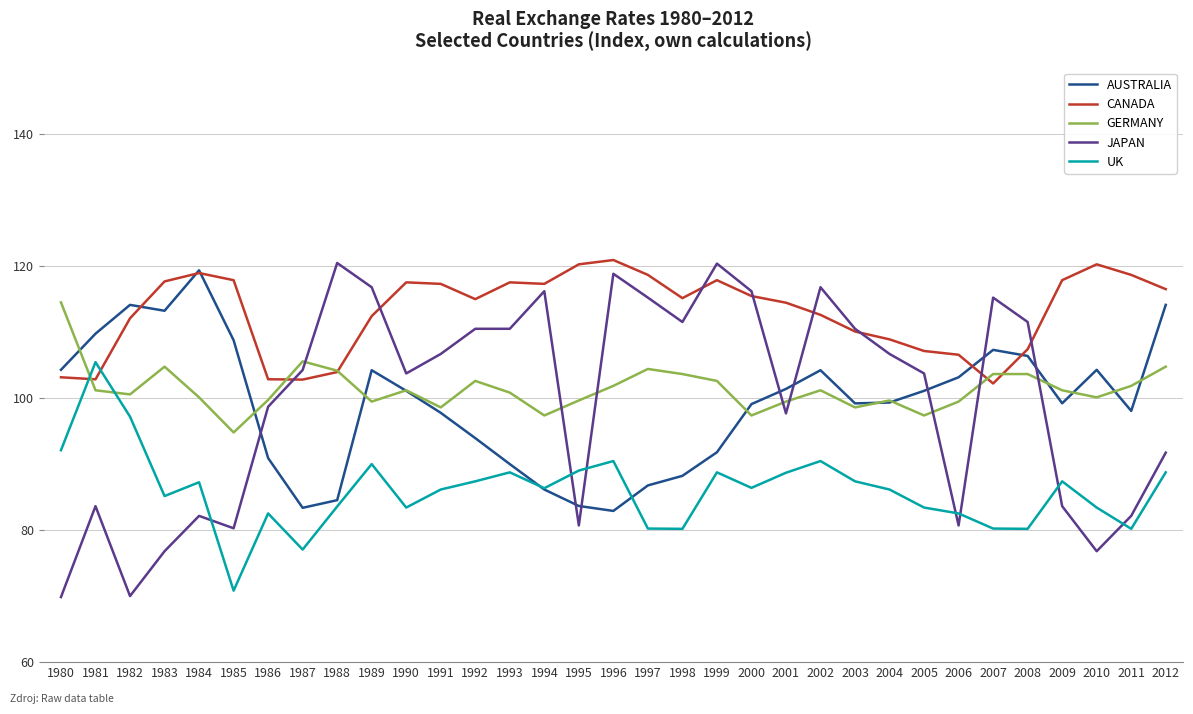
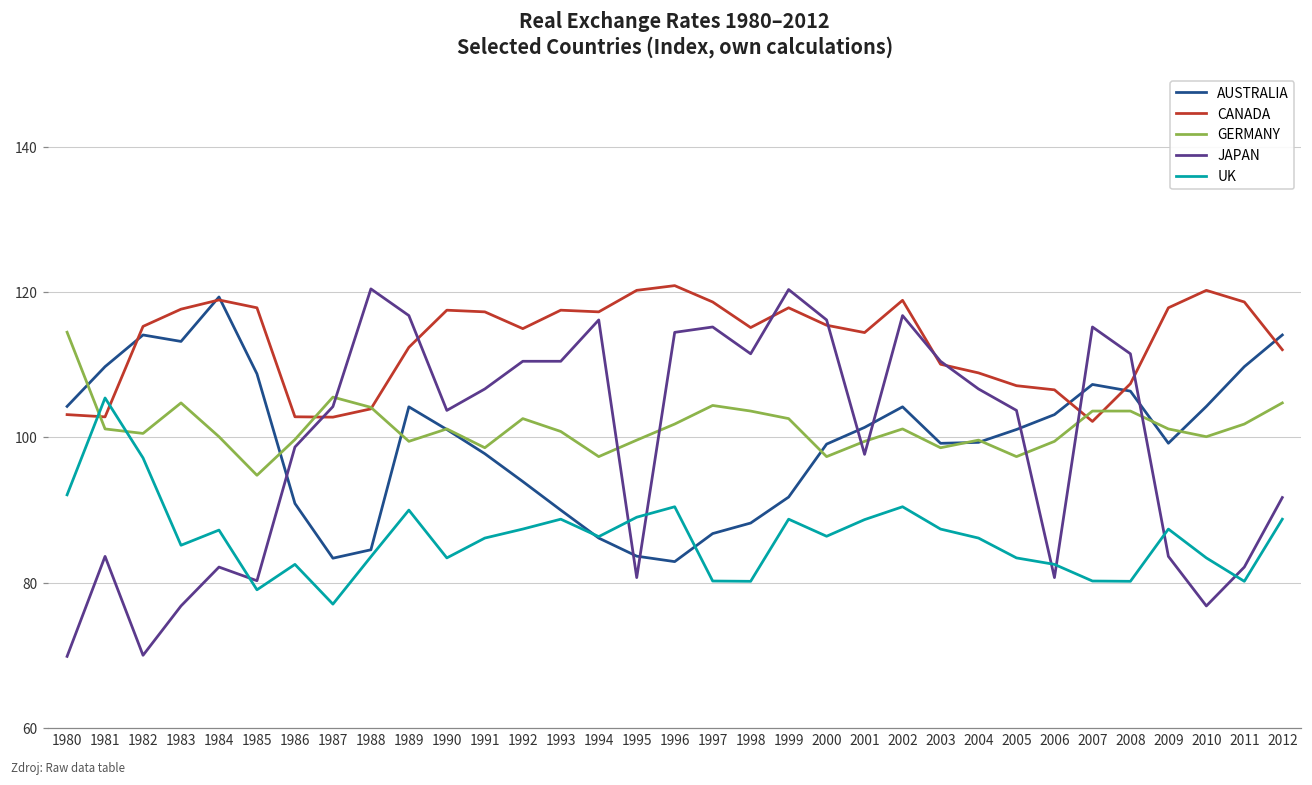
CANADA, 1982: 112 -> 115
UK, 1985: 71 -> 79
JAPAN, 1996: 119 -> 114
CANADA, 2002: 113 -> 119
AUSTRALIA, 2011: 98 -> 110
CANADA, 2012: 116 -> 112
